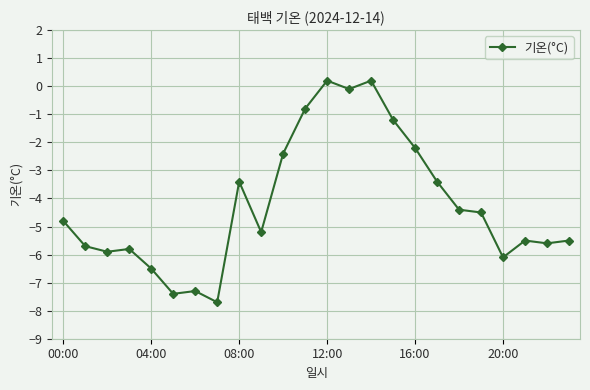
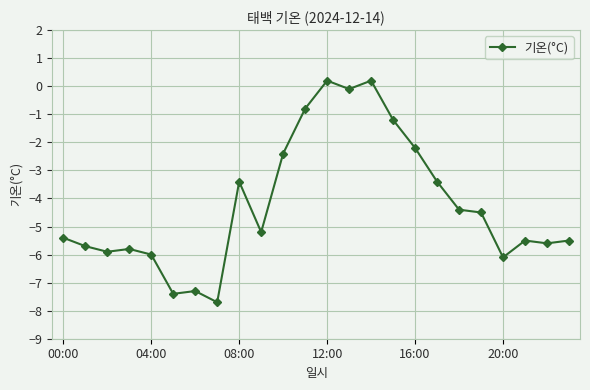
00:00: -4.8 -> -5.4
04:00: -6.5 -> -6.0
